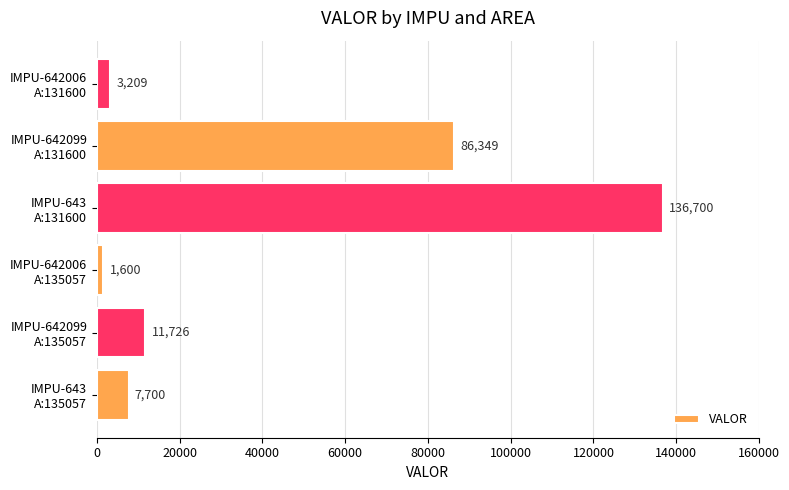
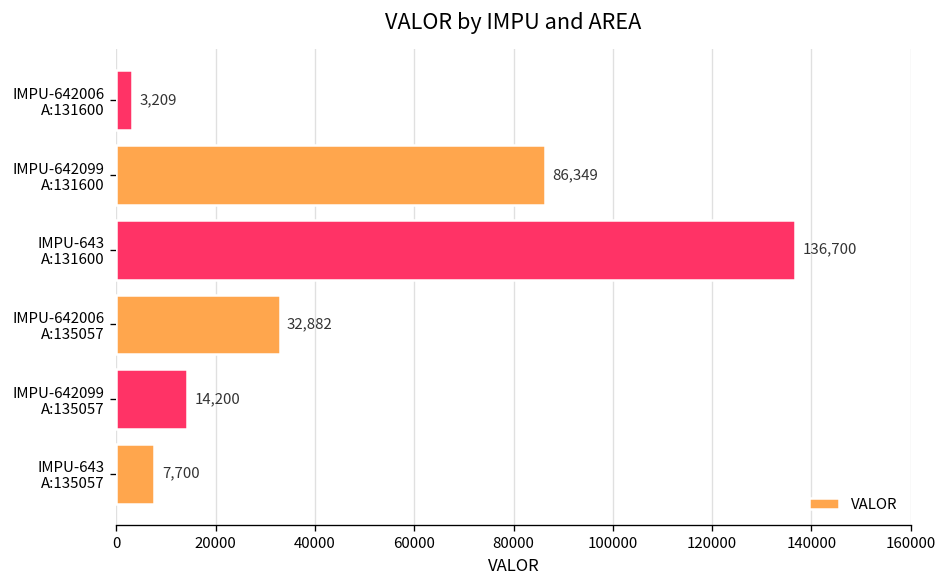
IMPU-642006 A:135057: 1,600 -> 32,882
IMPU-642099 A:135057: 11,726 -> 14,200
